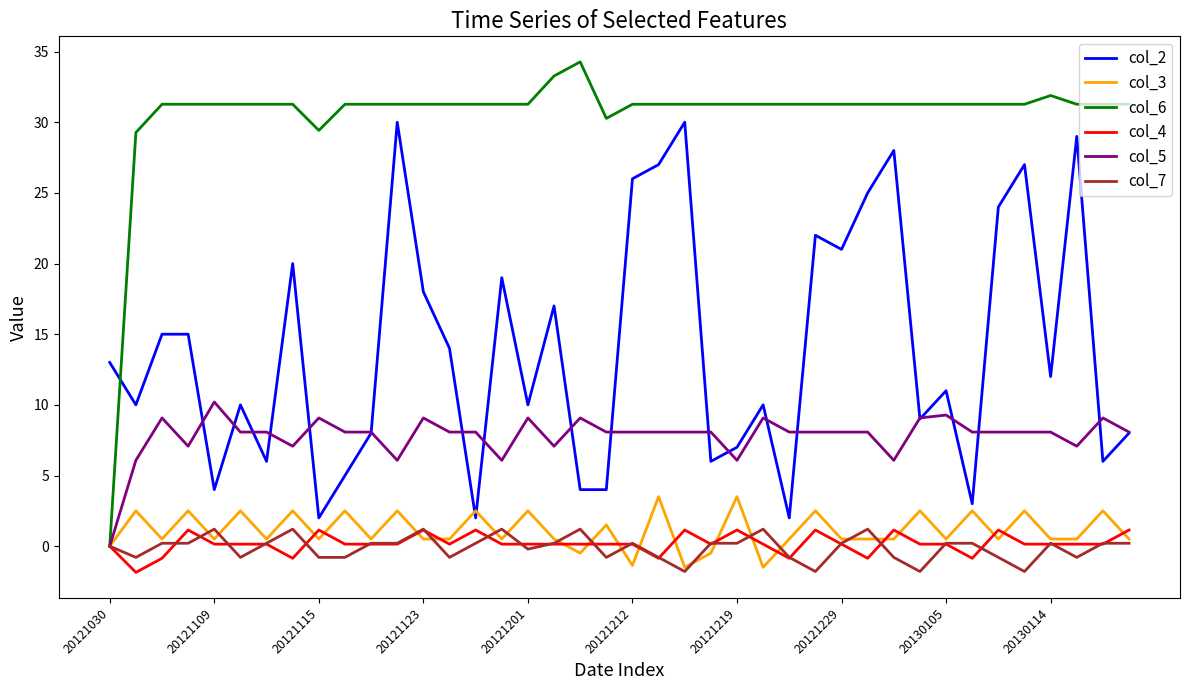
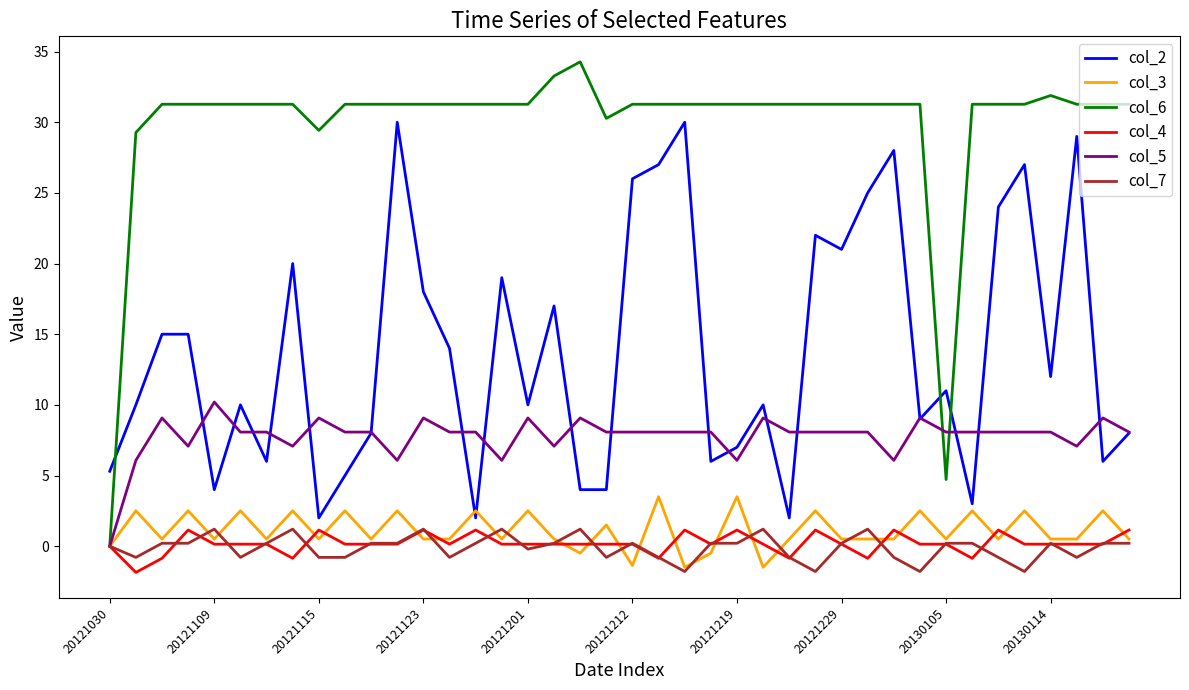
col_2, 20121030: 13.0 -> 5.3
col_6, 20130105: 31.3 -> 4.7
col_5, 20130105: 9.3 -> 8.1
